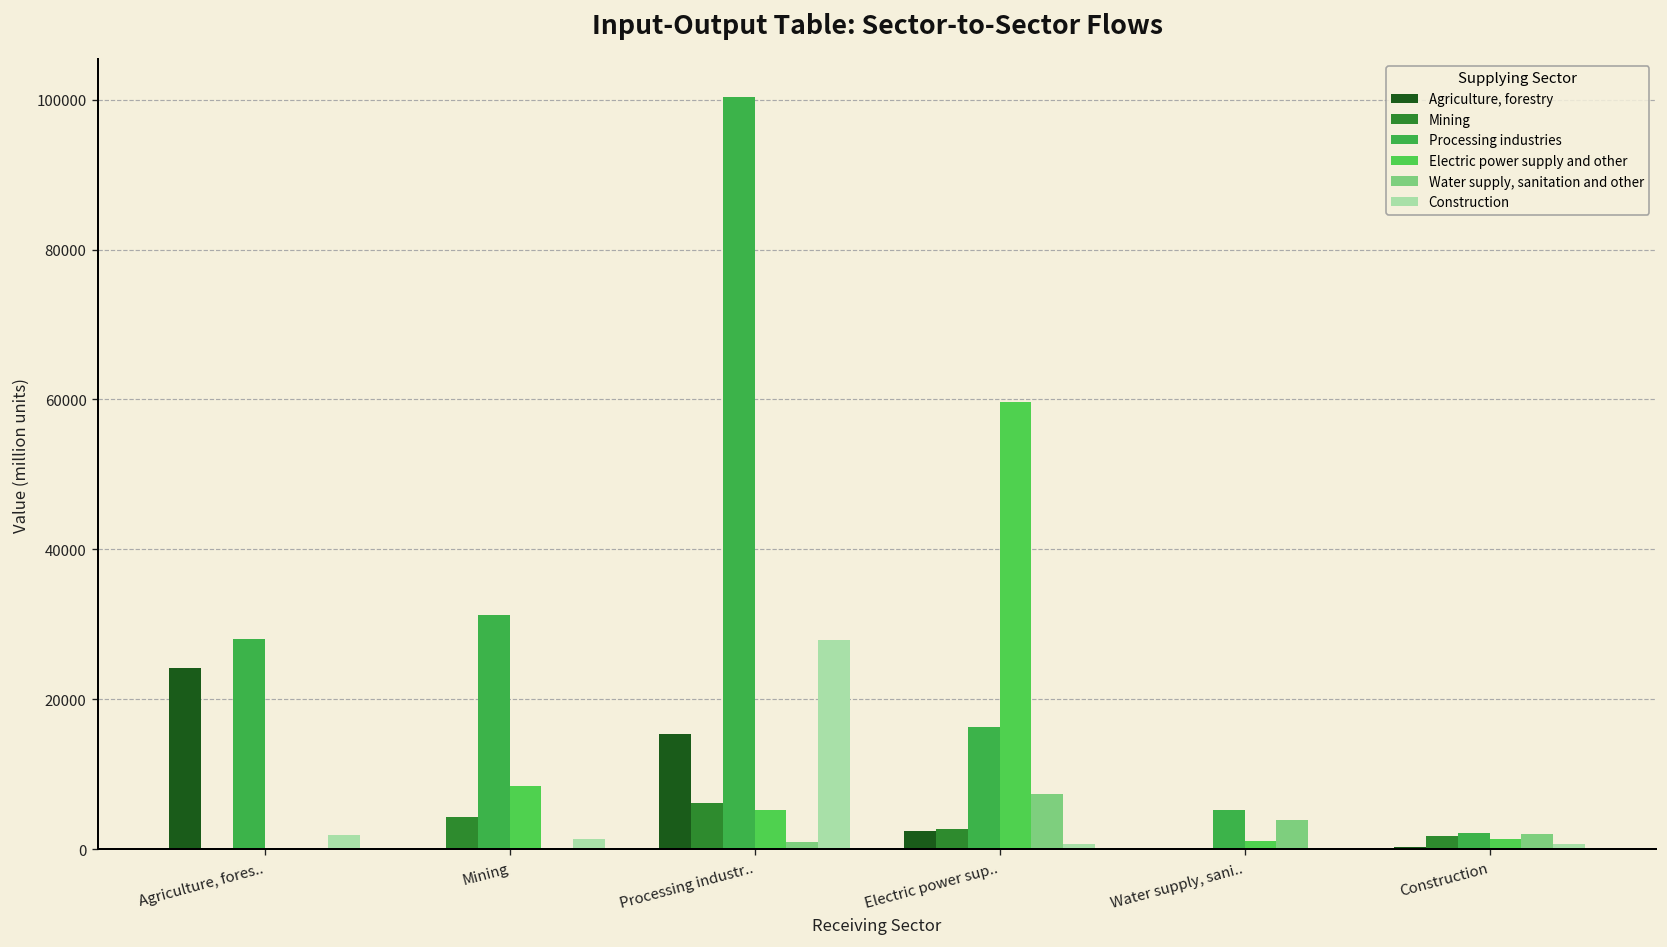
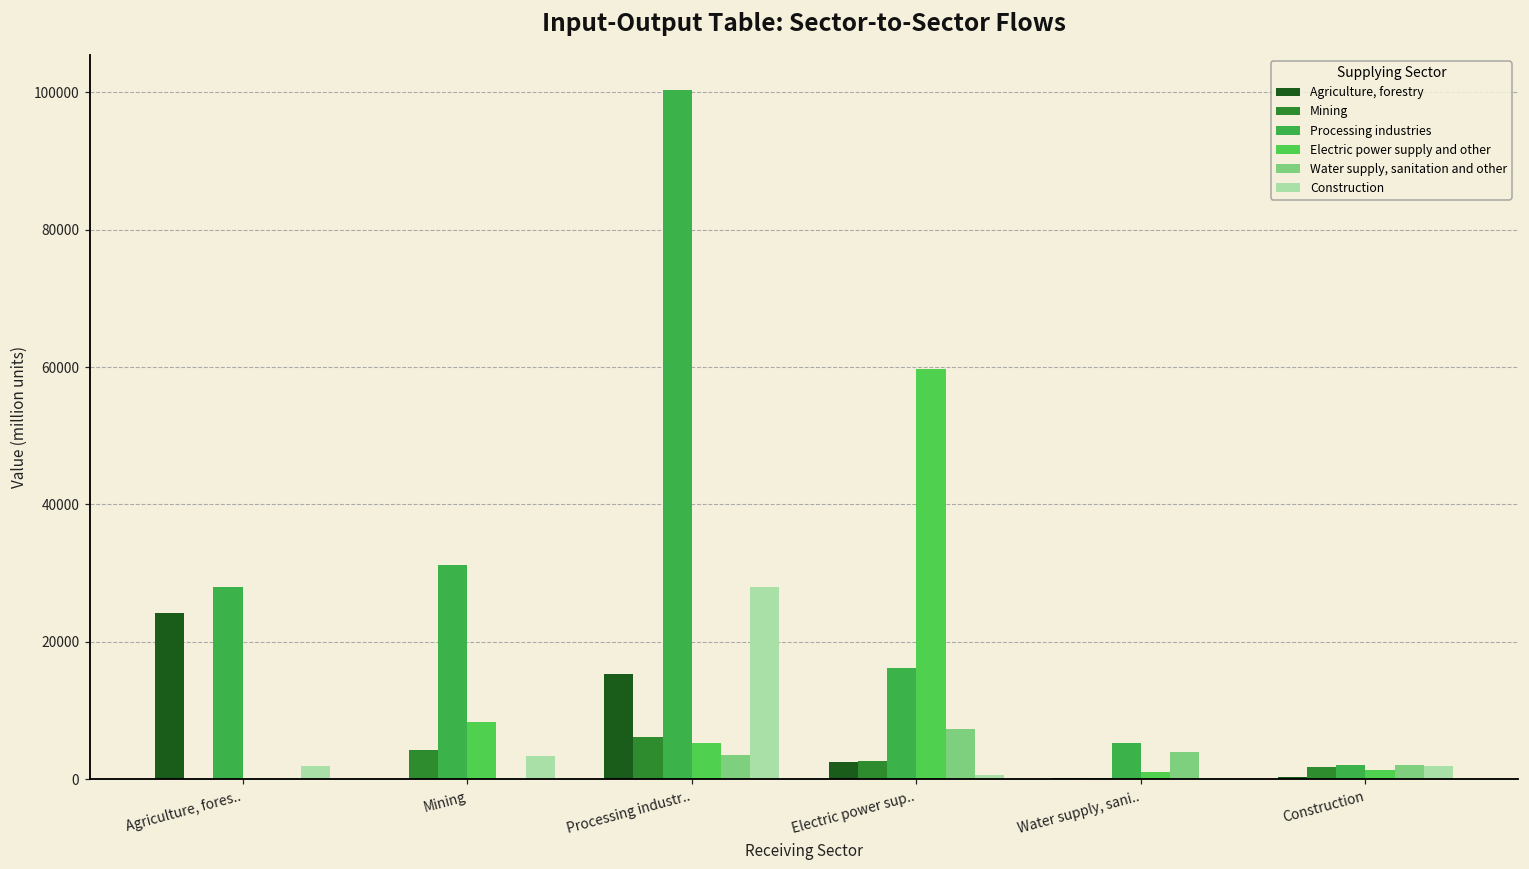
Construction, Mining: 1000 -> 3000
Water supply, sanitation and other, Processing industr..: 1000 -> 4000
Construction, Construction: 1000 -> 2000
